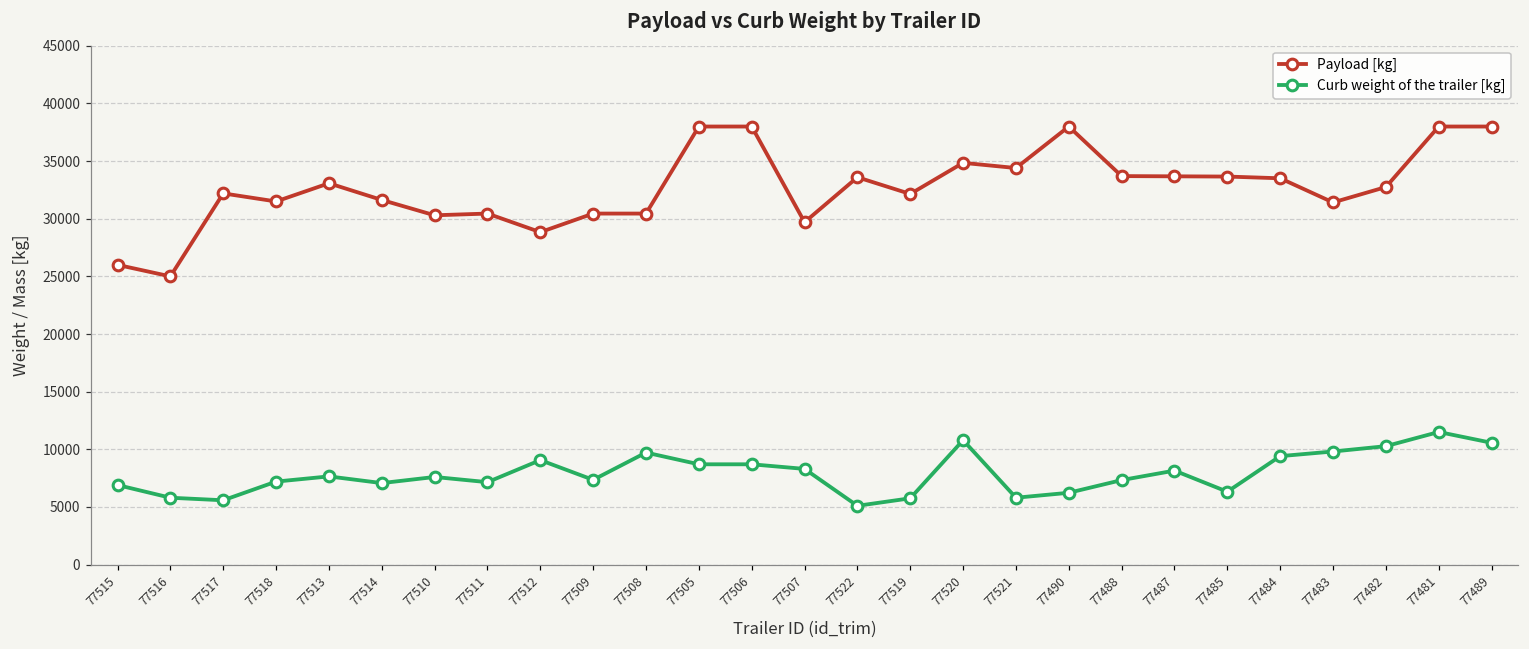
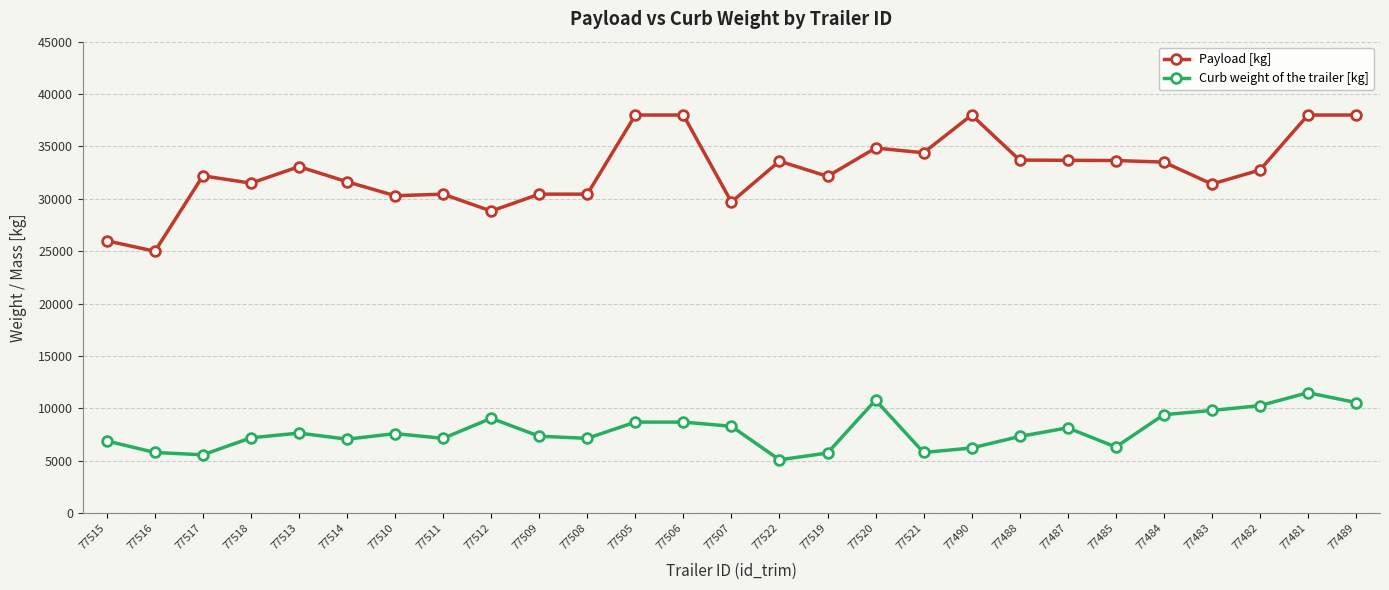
Curb weight of the trailer [kg], 77508: 9700 -> 7200
